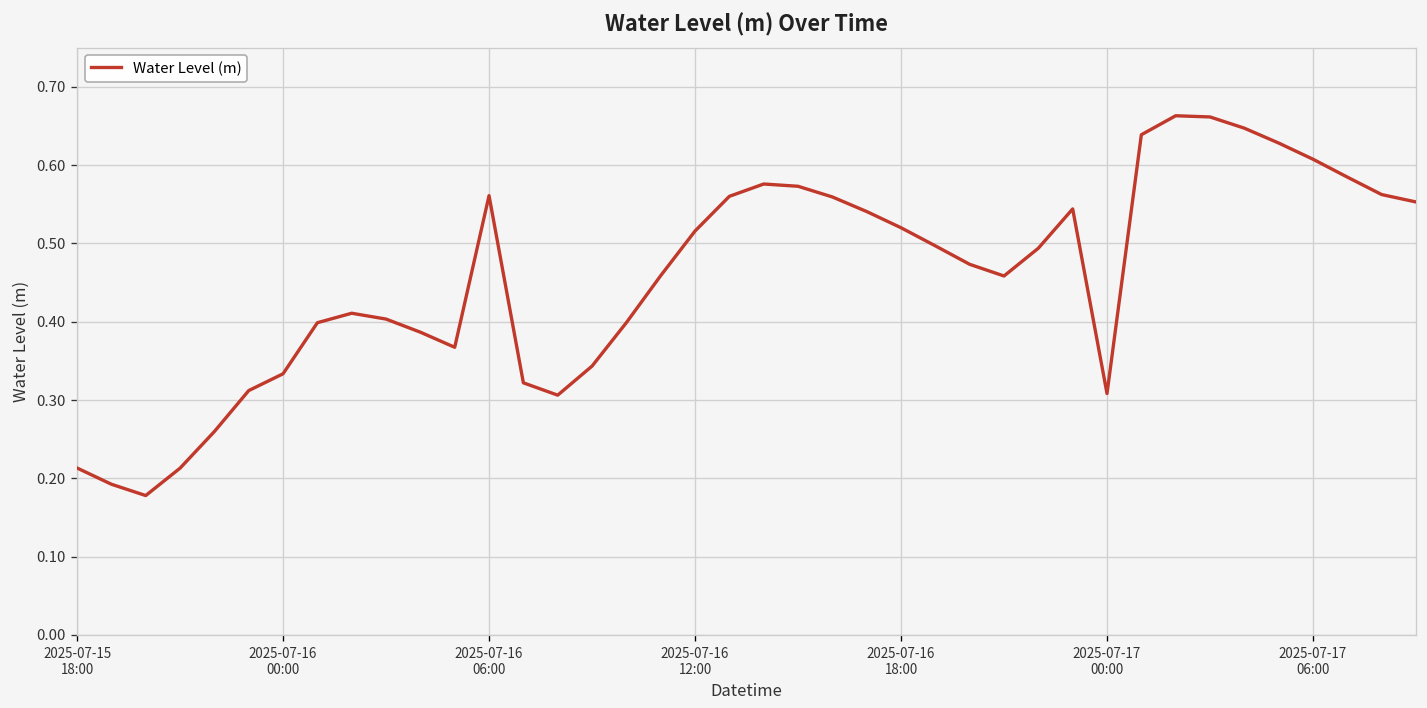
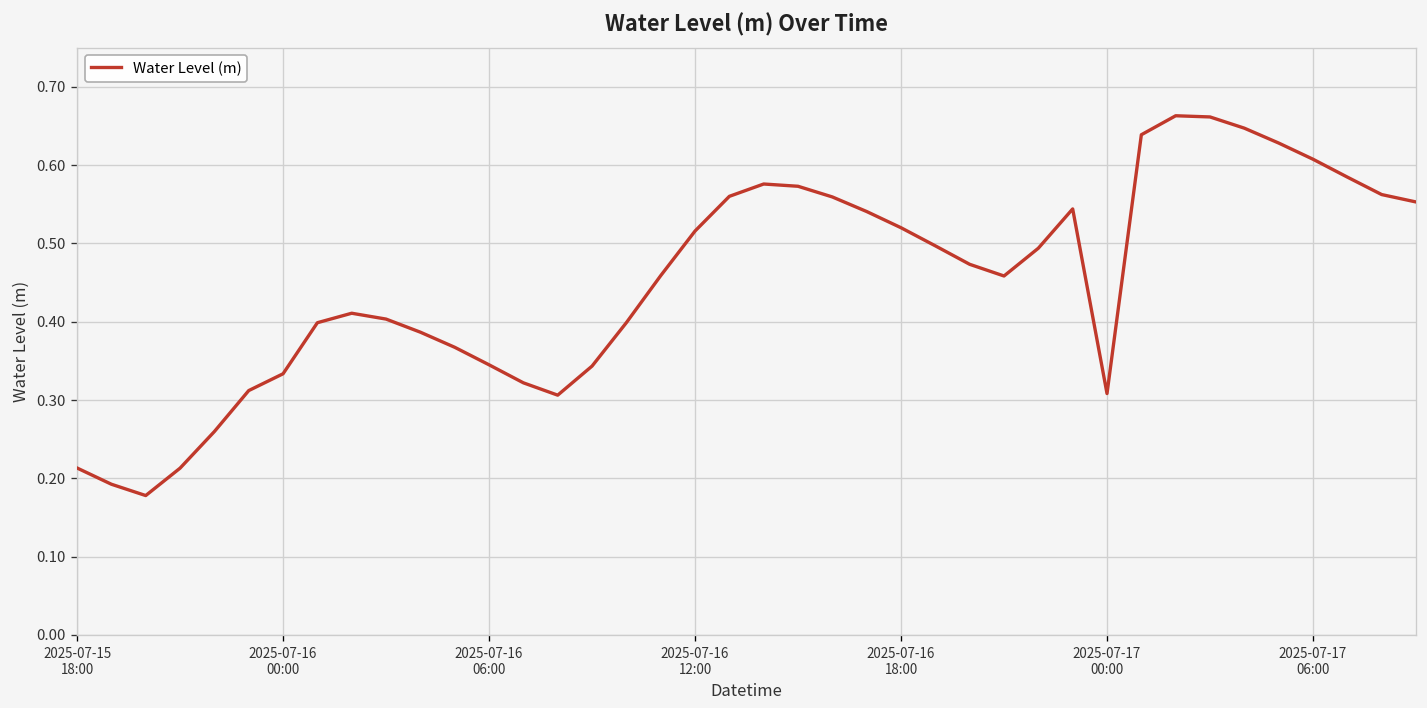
2025-07-16 06:00: 0.56 -> 0.34
